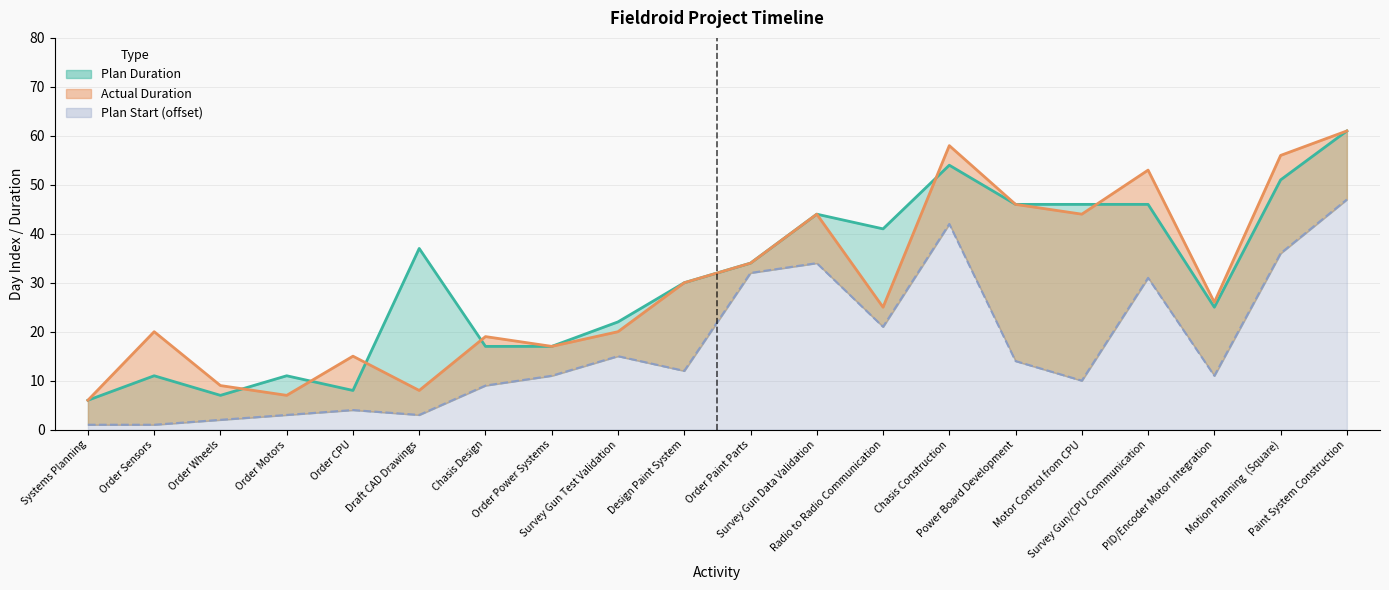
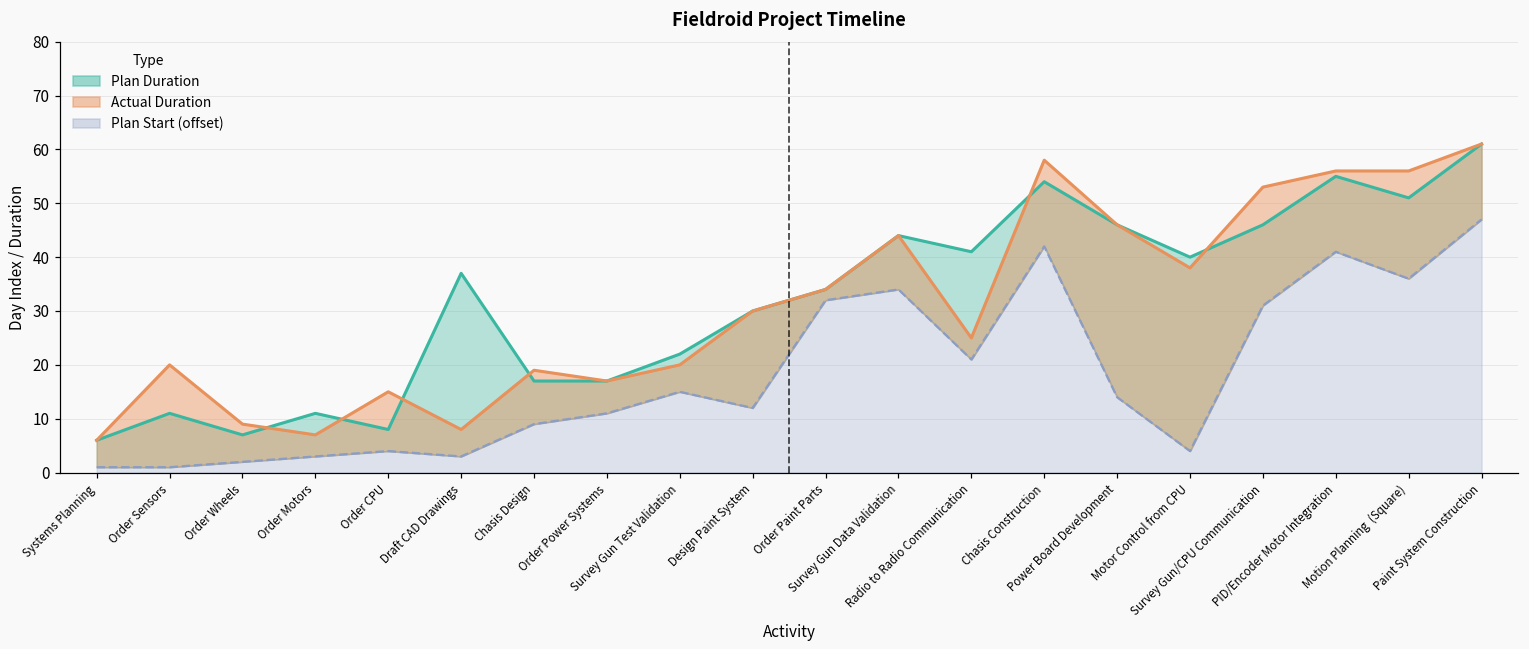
Plan Start (offset), Motor Control from CPU: 10 -> 4
Plan Start (offset), PID/Encoder Motor Integration: 11 -> 41
